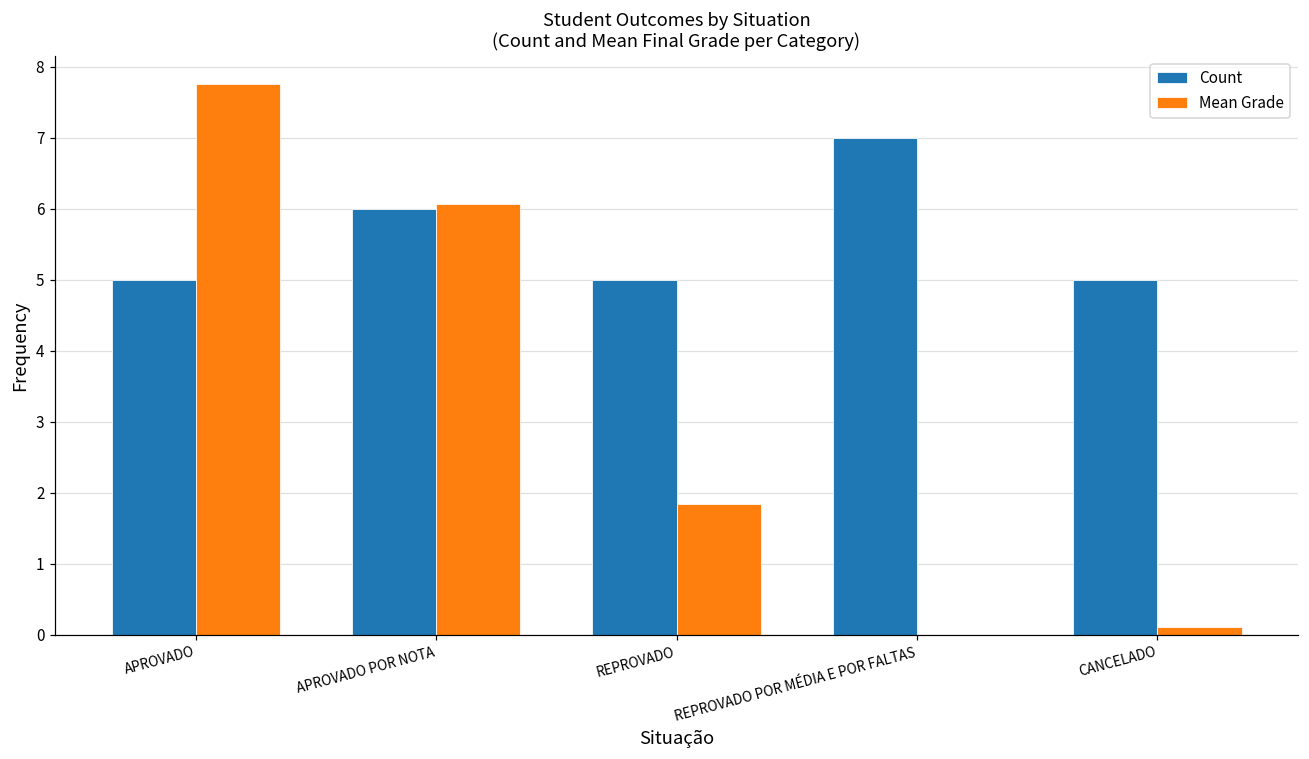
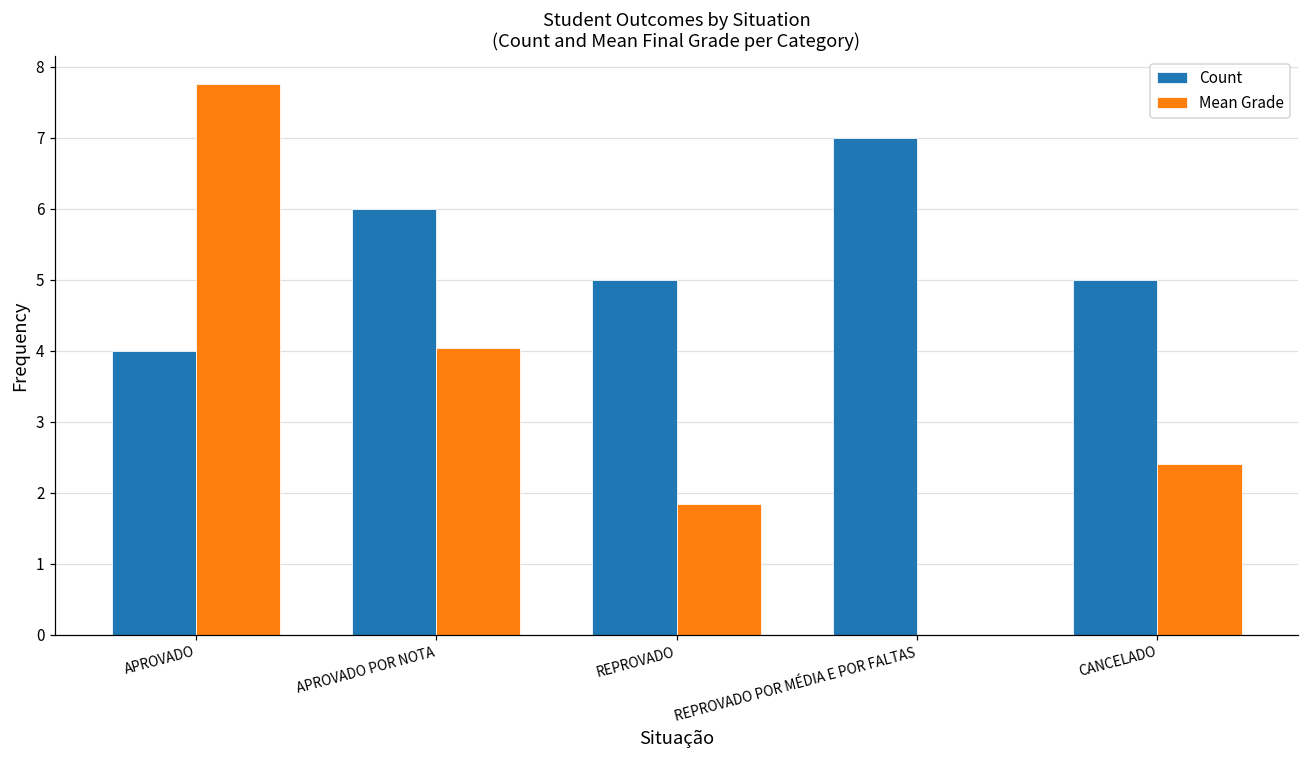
Count, APROVADO: 5 -> 4
Mean Grade, APROVADO POR NOTA: 6.1 -> 4.0
Mean Grade, CANCELADO: 0.1 -> 2.4
